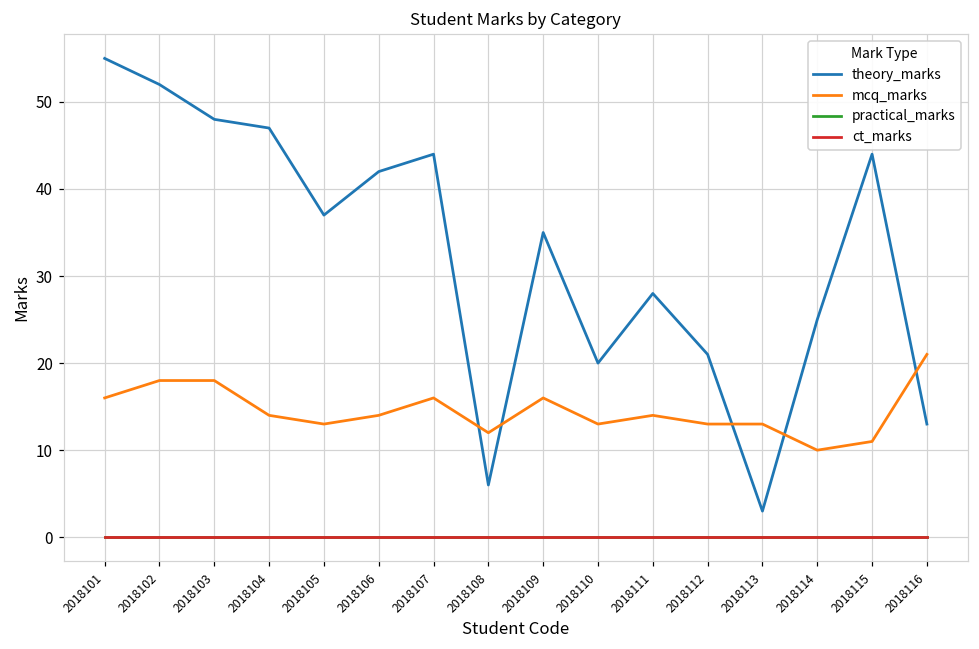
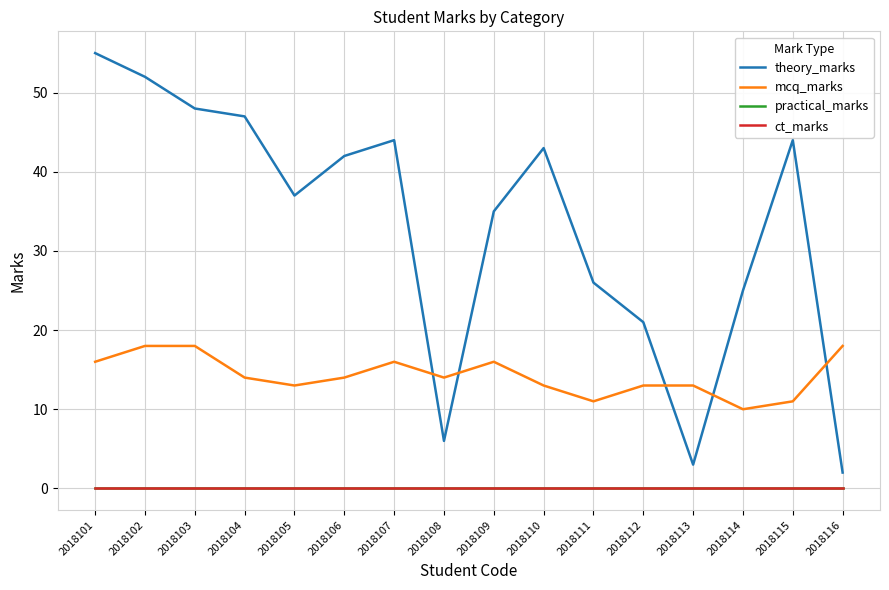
mcq_marks, 2018108: 12 -> 14
theory_marks, 2018110: 20 -> 43
theory_marks, 2018111: 28 -> 26
mcq_marks, 2018111: 14 -> 11
theory_marks, 2018116: 13 -> 2
mcq_marks, 2018116: 21 -> 18
